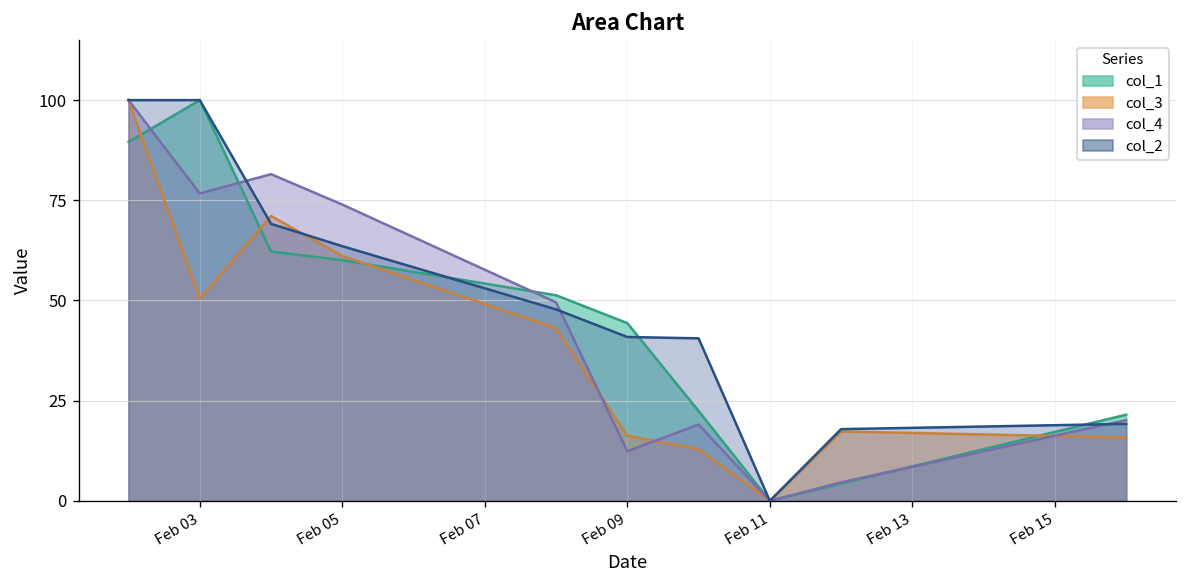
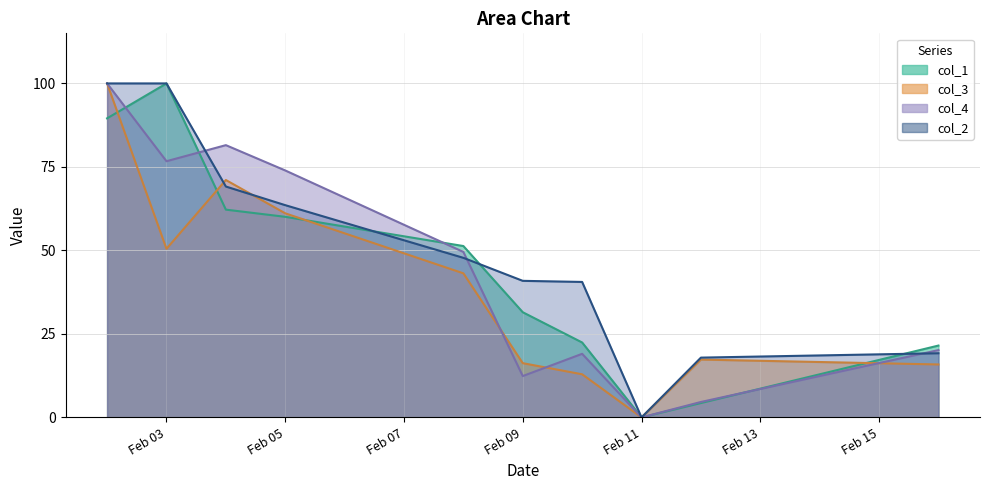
col_1, Feb 09: 44 -> 31
